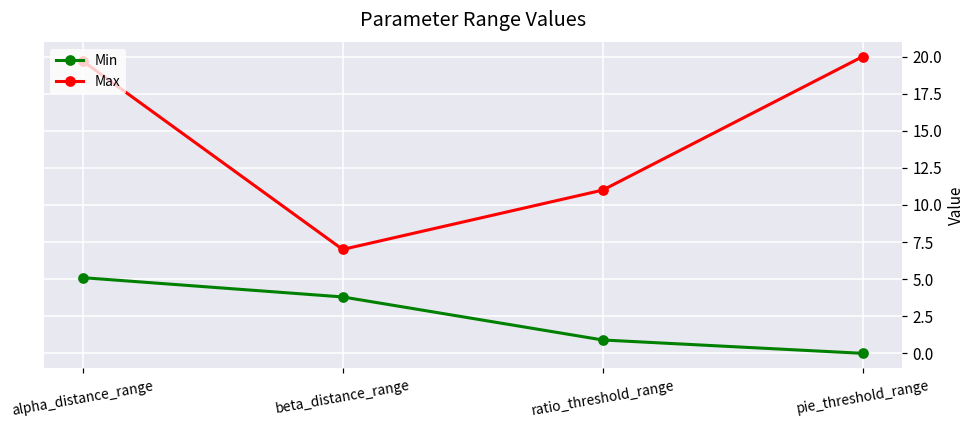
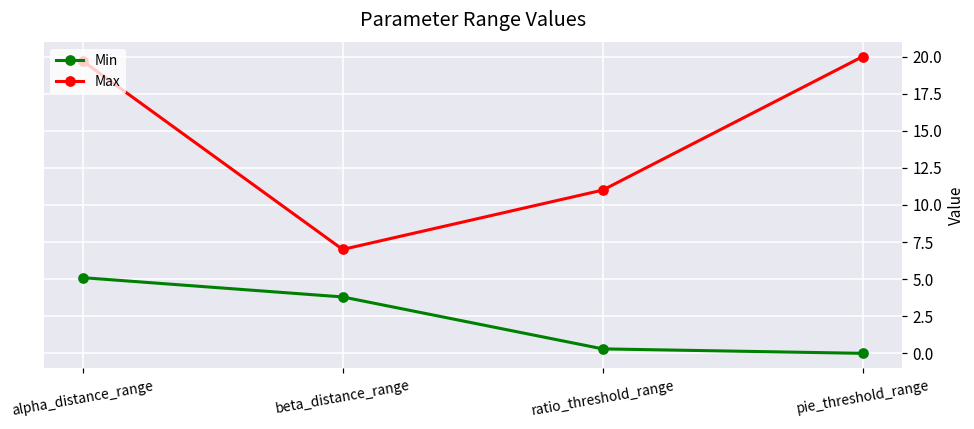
Min, ratio_threshold_range: 0.9 -> 0.3
